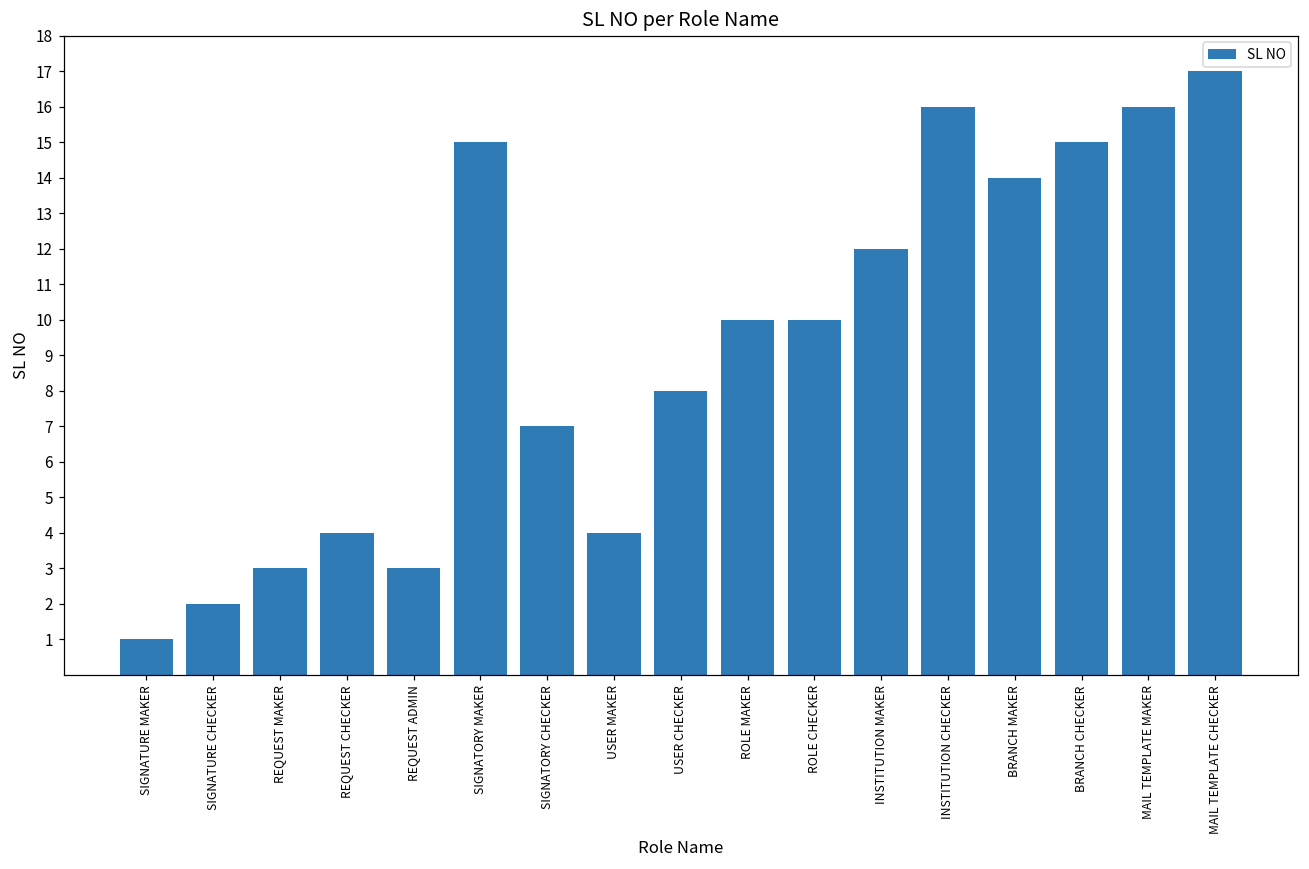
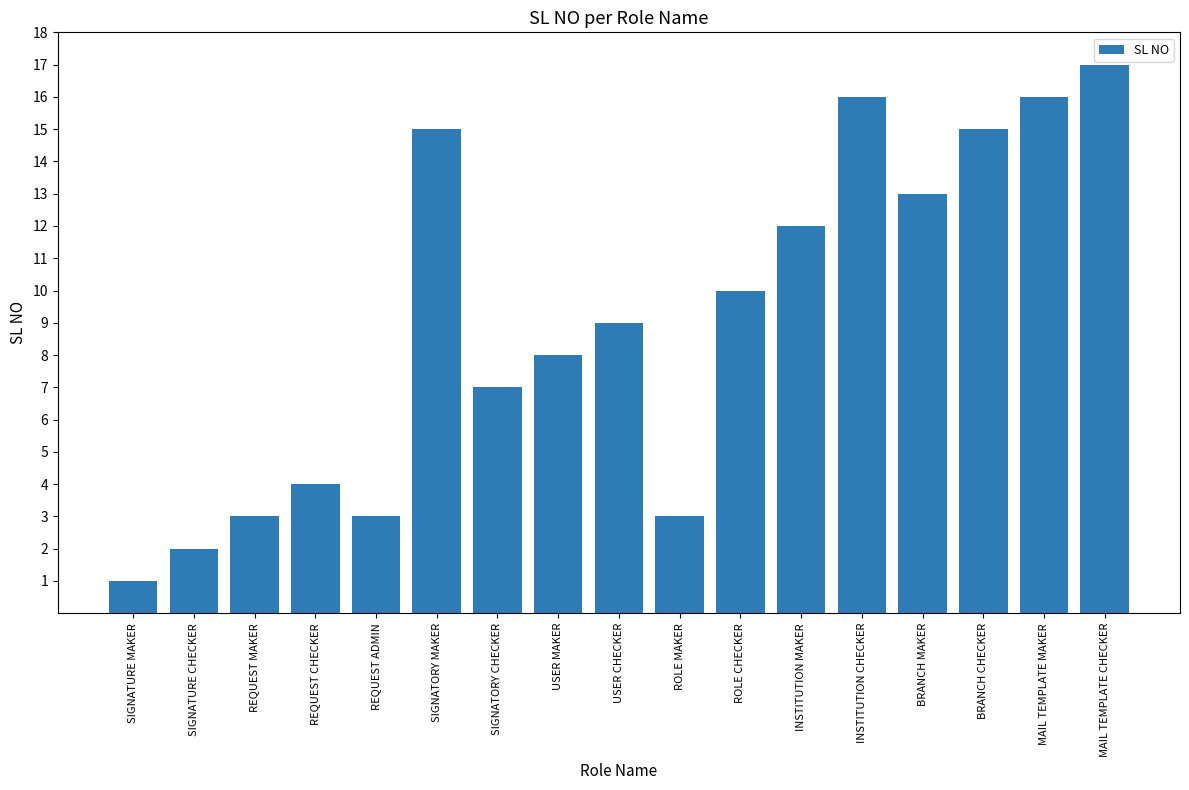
USER MAKER: 4 -> 8
USER CHECKER: 8 -> 9
ROLE MAKER: 10 -> 3
BRANCH MAKER: 14 -> 13
